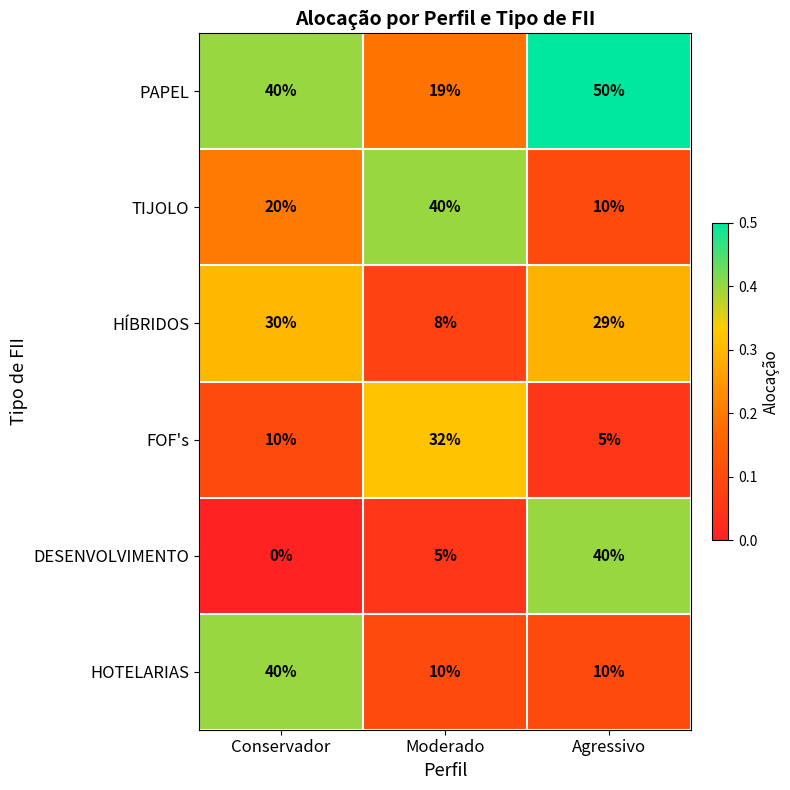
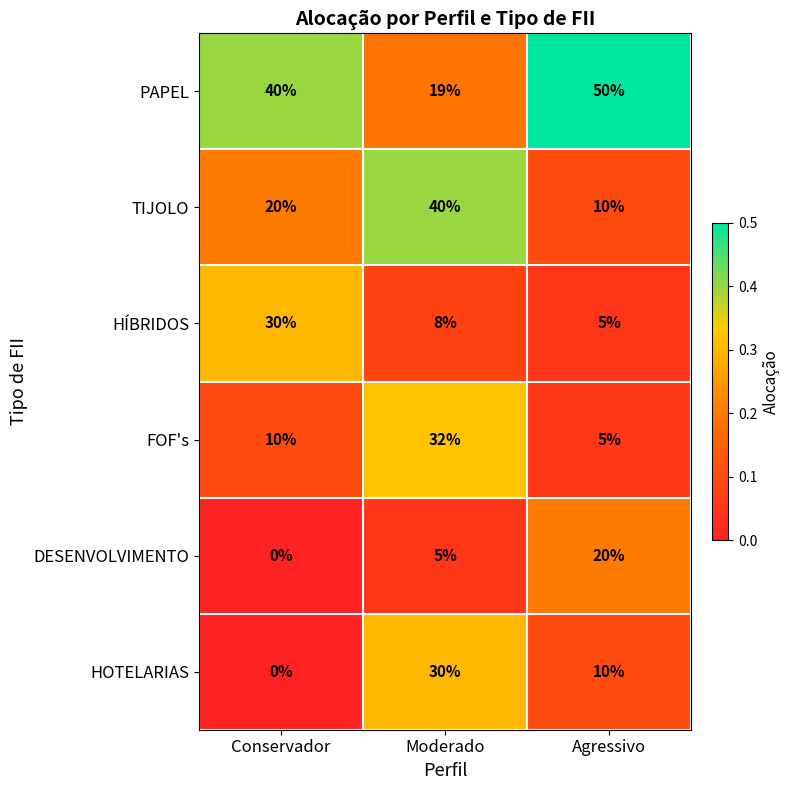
HÍBRIDOS, Agressivo: 29% -> 5%
DESENVOLVIMENTO, Agressivo: 40% -> 20%
HOTELARIAS, Conservador: 40% -> 0%
HOTELARIAS, Moderado: 10% -> 30%
